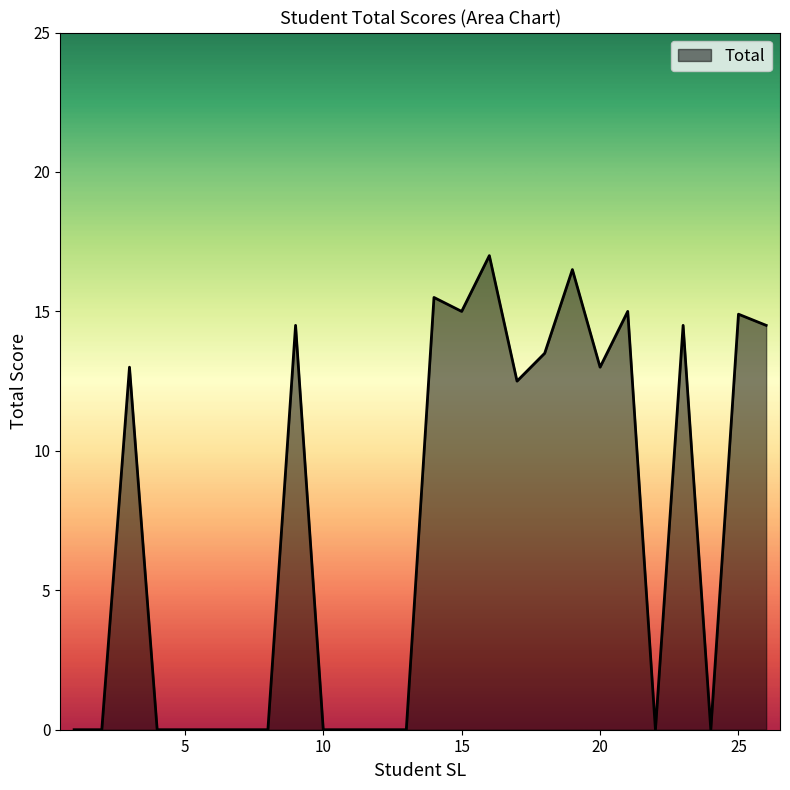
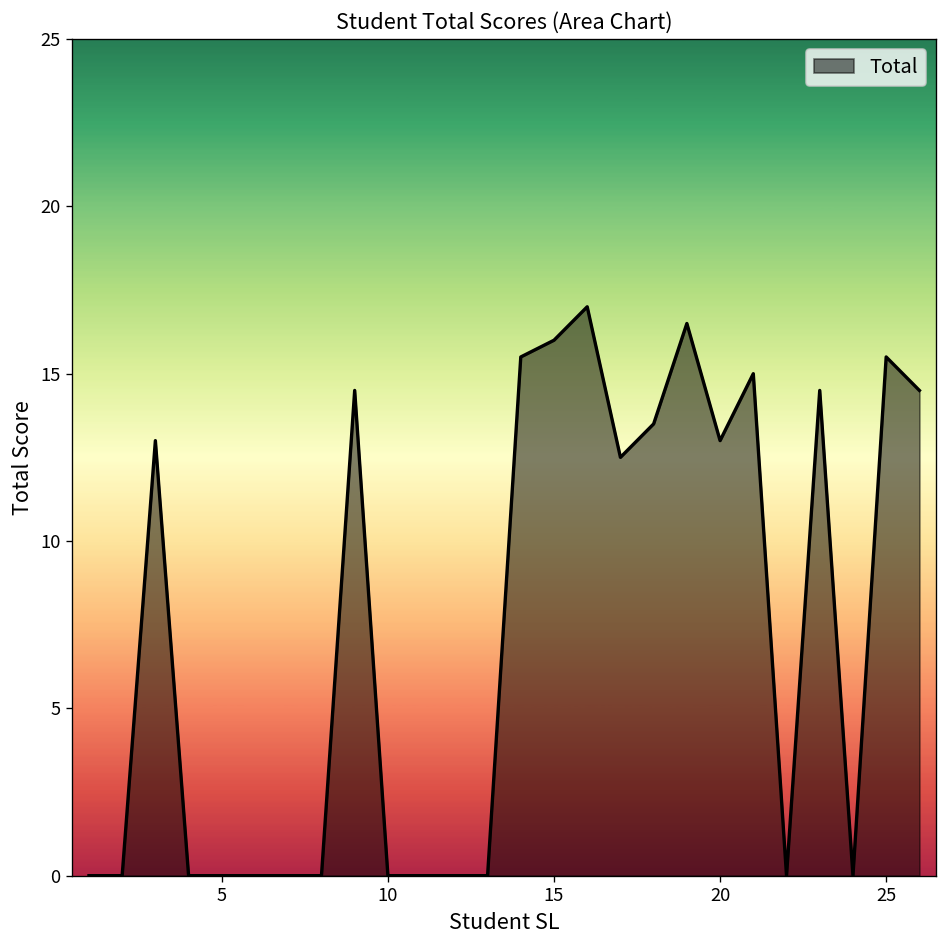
15: 15 -> 16
25: 14.9 -> 15.5
